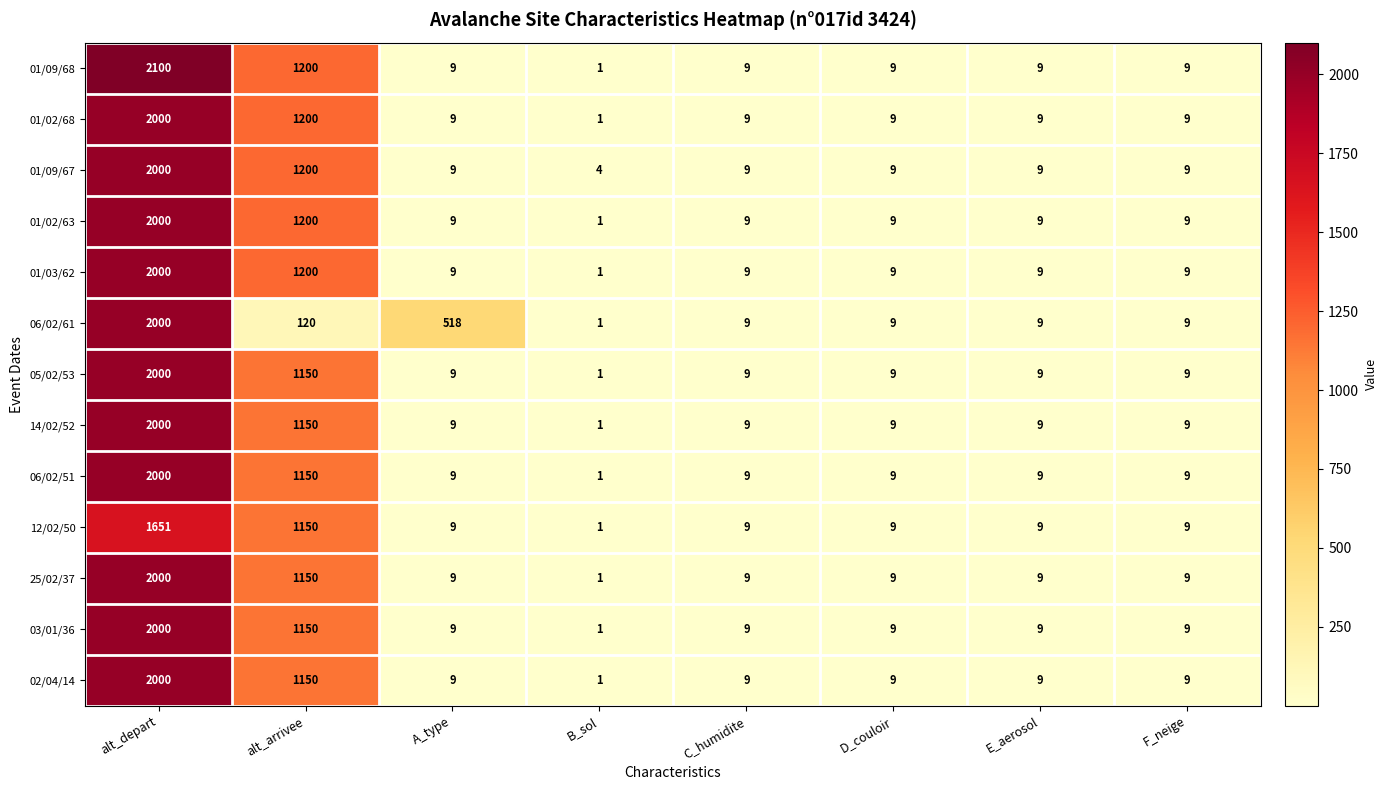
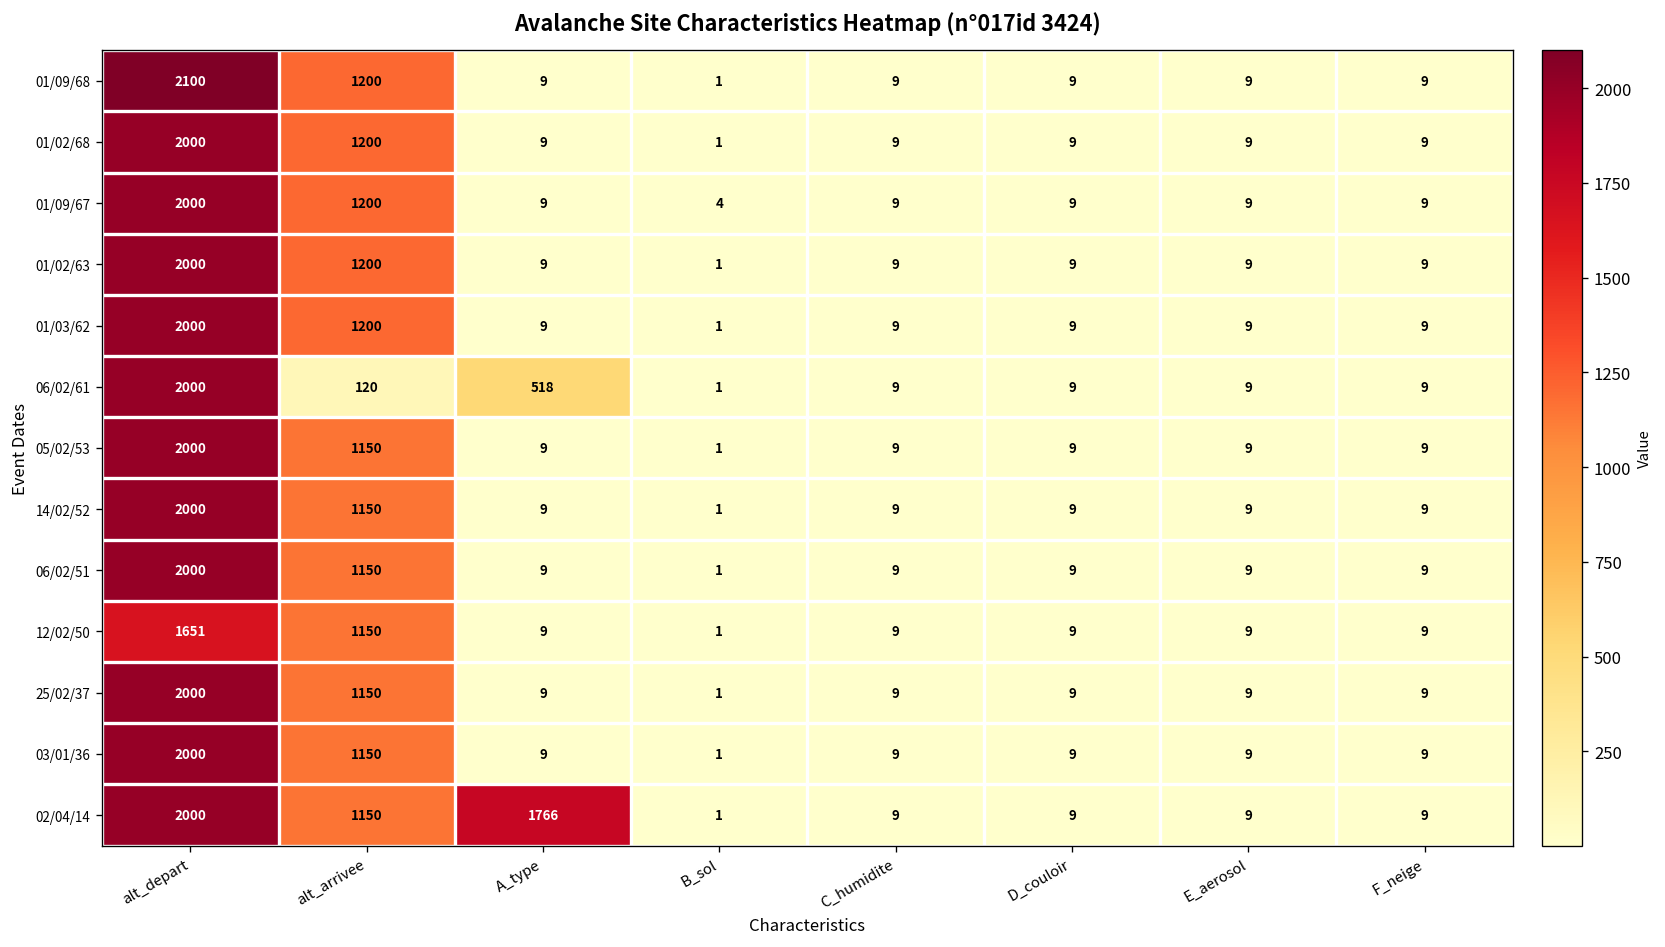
02/04/14, A_type: 9 -> 1766
